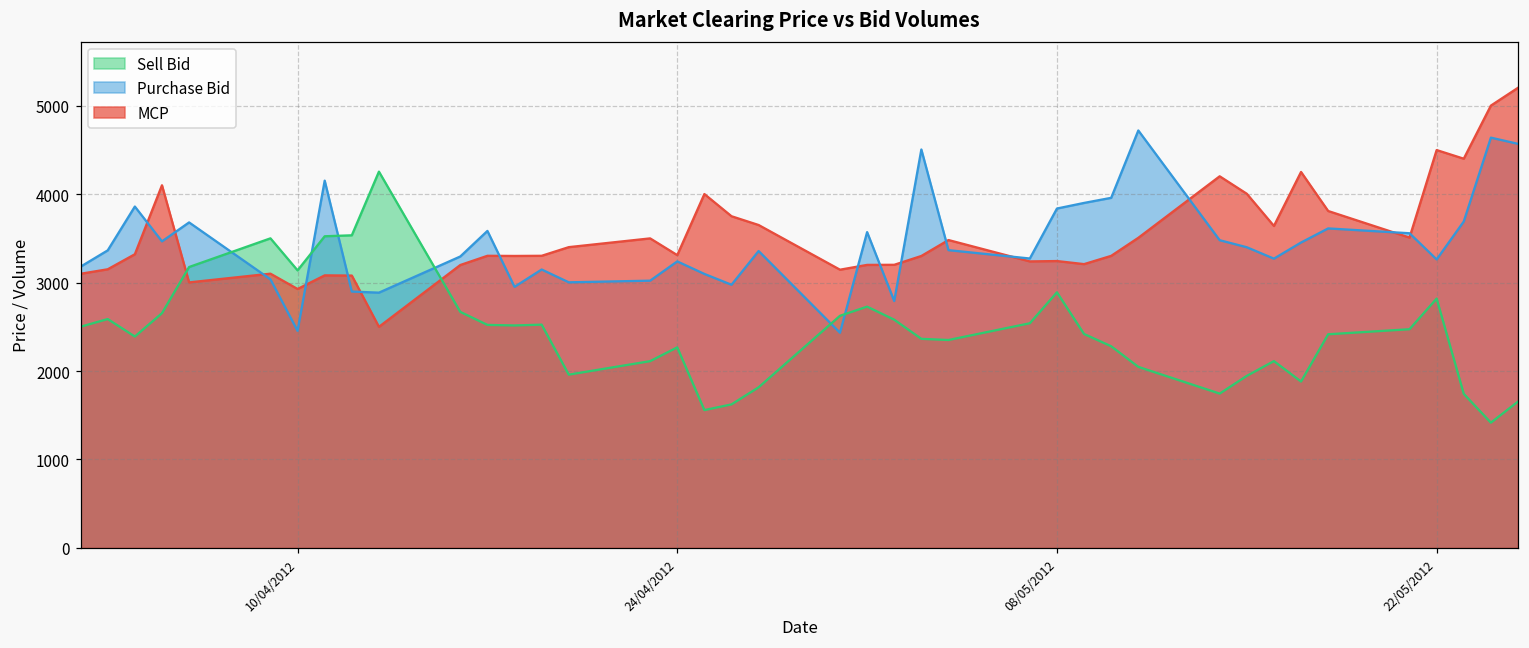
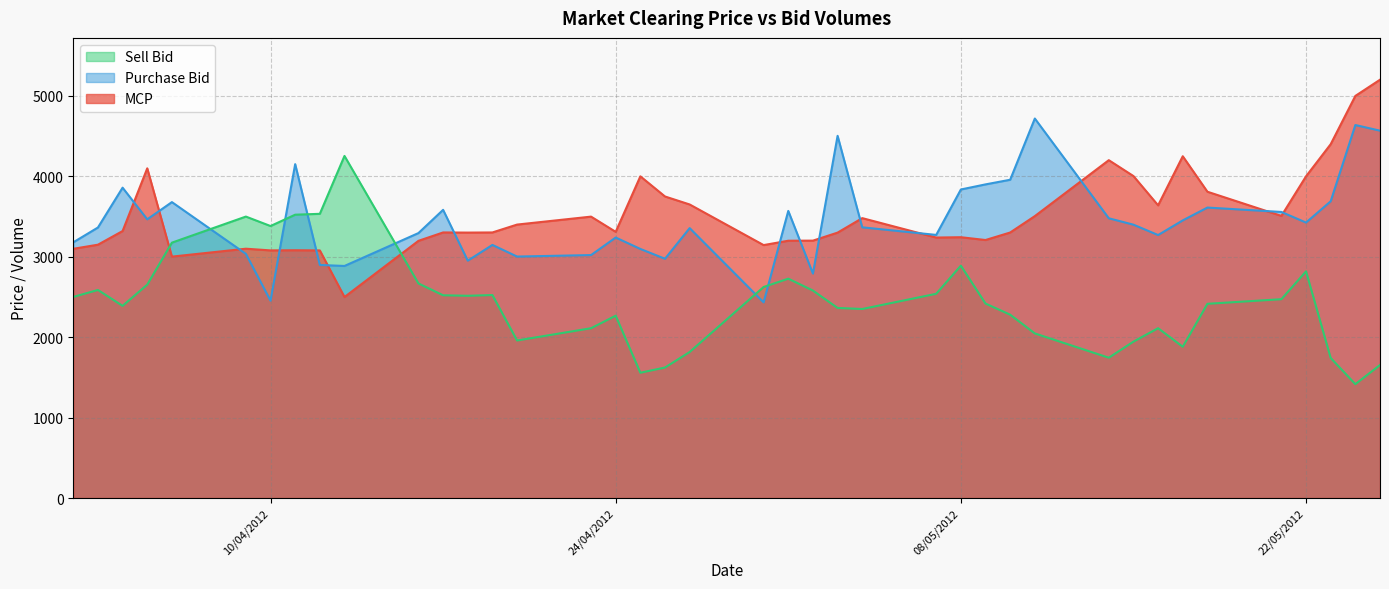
Sell Bid, 10/04/2012: 3100 -> 3400
MCP, 10/04/2012: 2900 -> 3100
Purchase Bid, 22/05/2012: 3300 -> 3400
MCP, 22/05/2012: 4500 -> 4000
